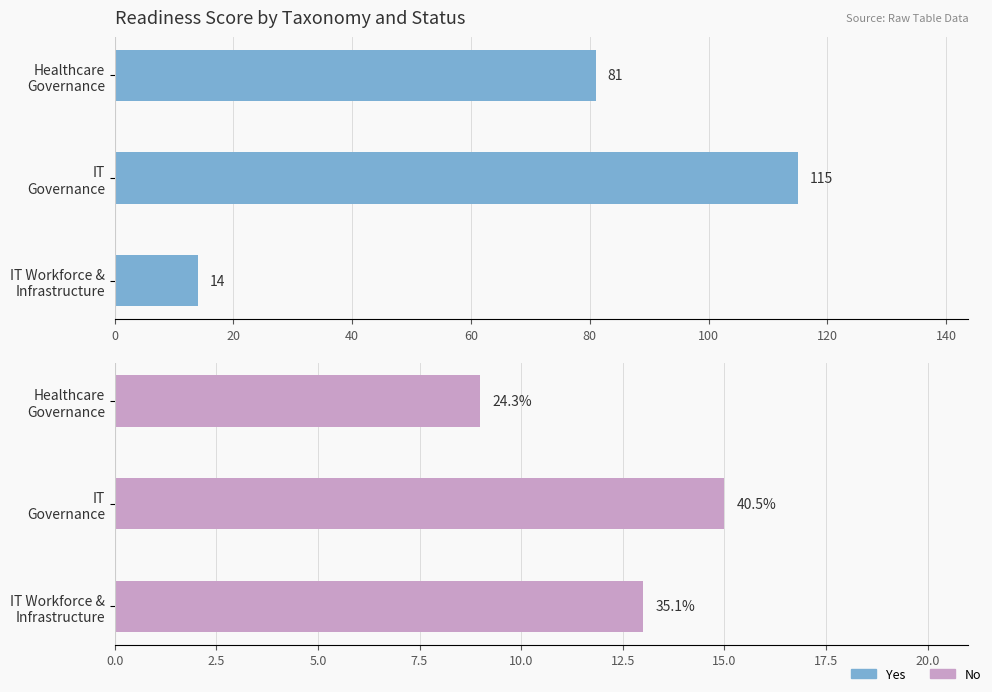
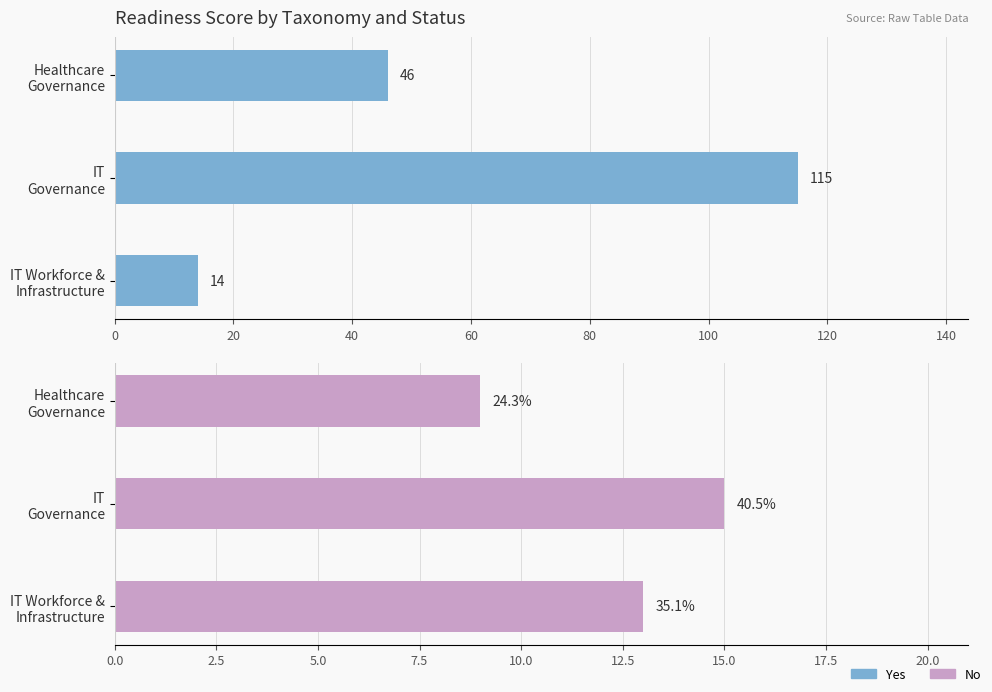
Readiness Score by Taxonomy and Status, Healthcare Governance: 81 -> 46
